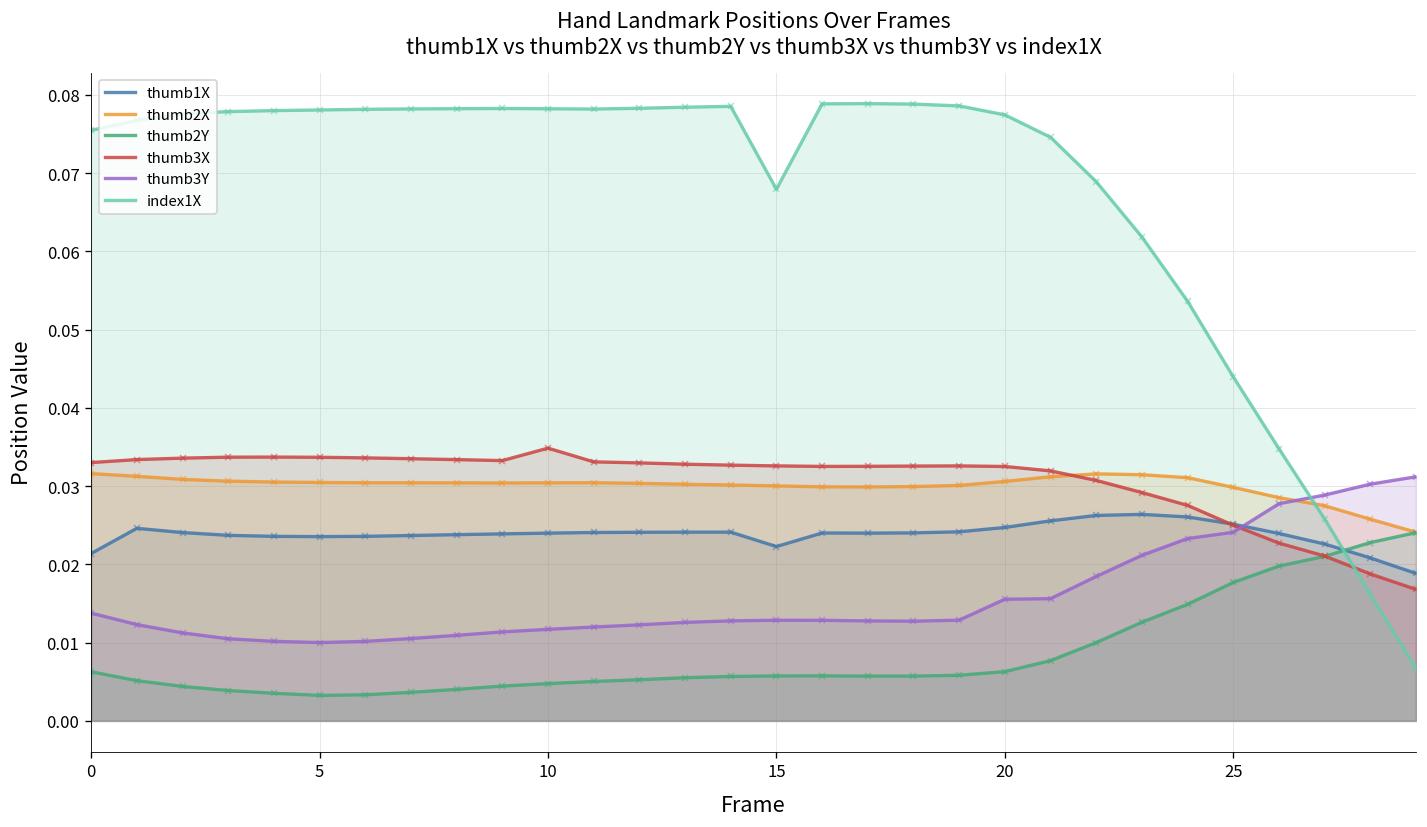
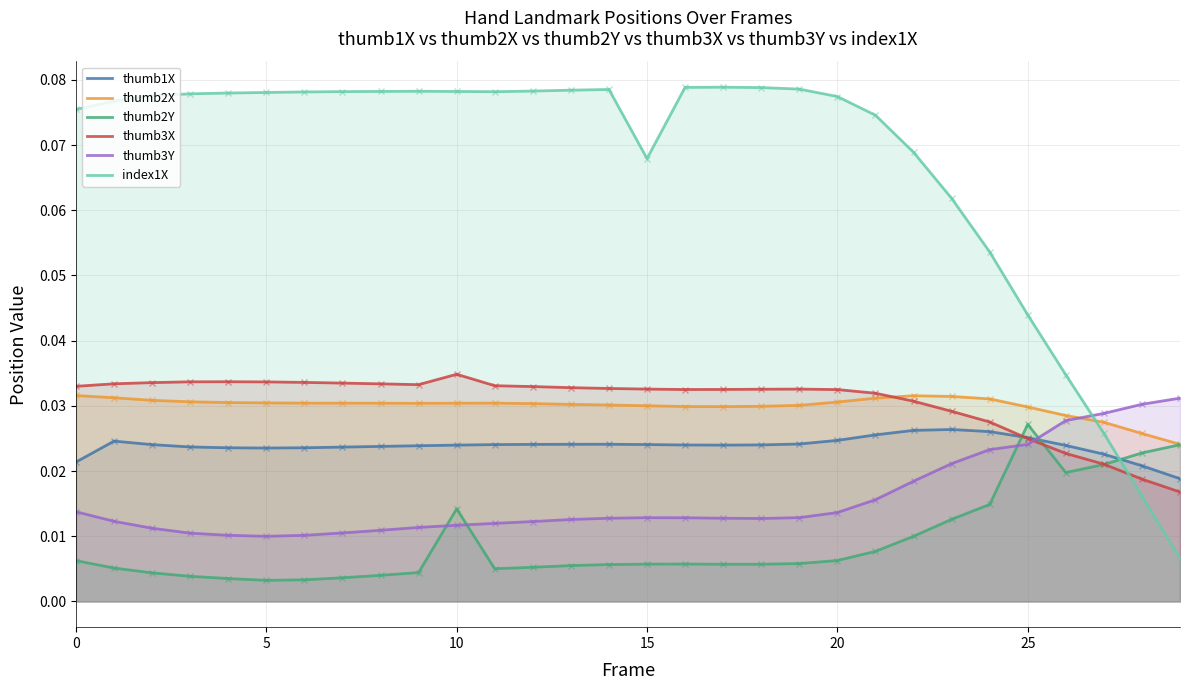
thumb2Y, 10: 0.005 -> 0.014
thumb1X, 15: 0.022 -> 0.024
thumb3Y, 20: 0.016 -> 0.014
thumb2Y, 25: 0.018 -> 0.027
